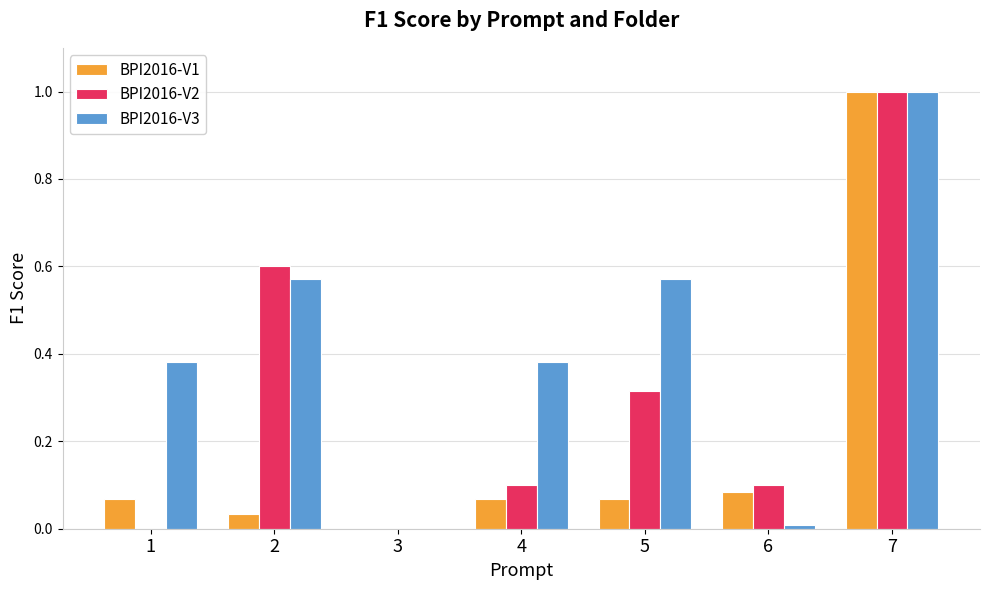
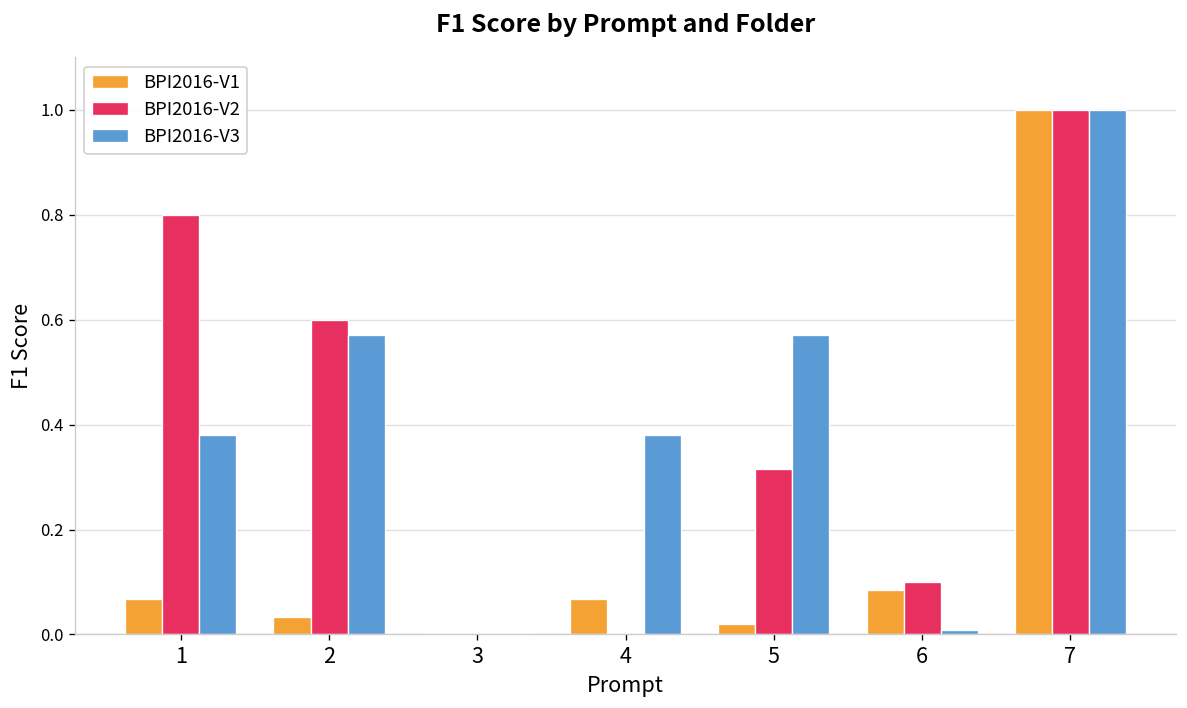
BPI2016-V2, 1: 0.0 -> 0.8
BPI2016-V2, 4: 0.1 -> 0.0
BPI2016-V1, 5: 0.07 -> 0.02
